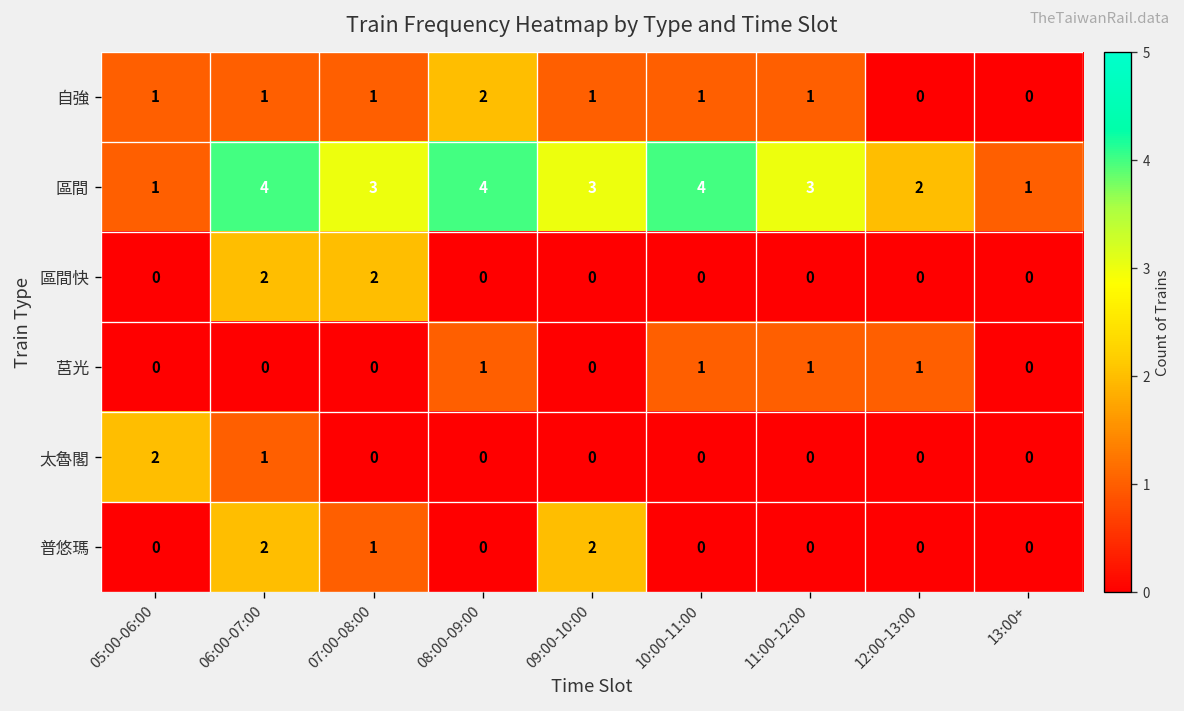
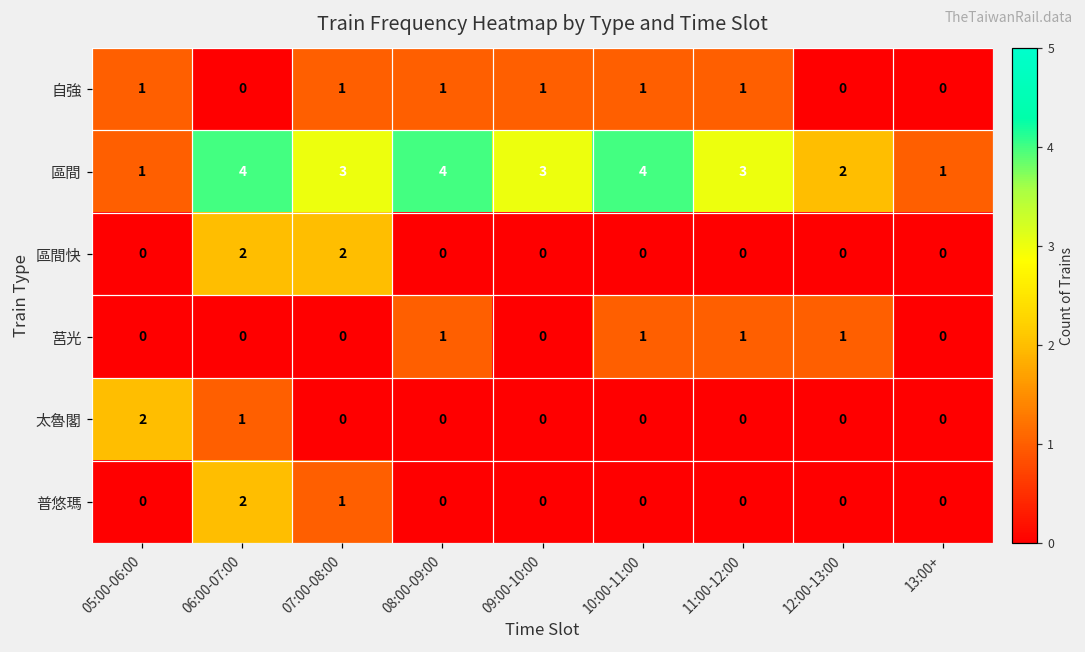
自強, 06:00-07:00: 1 -> 0
自強, 08:00-09:00: 2 -> 1
普悠瑪, 09:00-10:00: 2 -> 0
